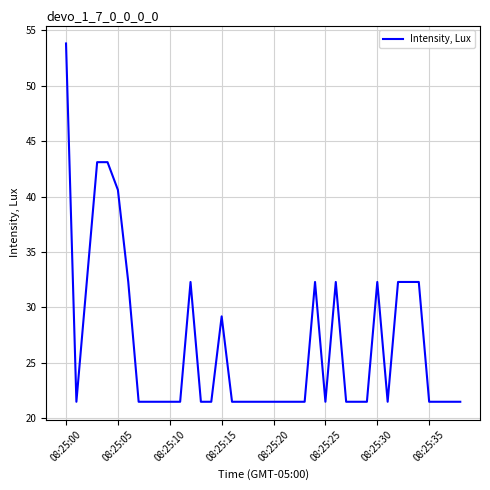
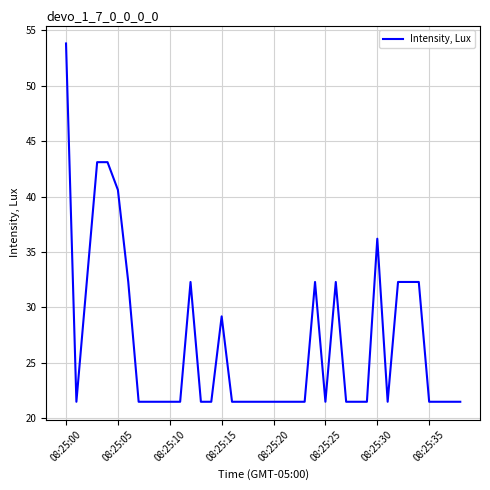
08:25:30: 32.3 -> 36.2
